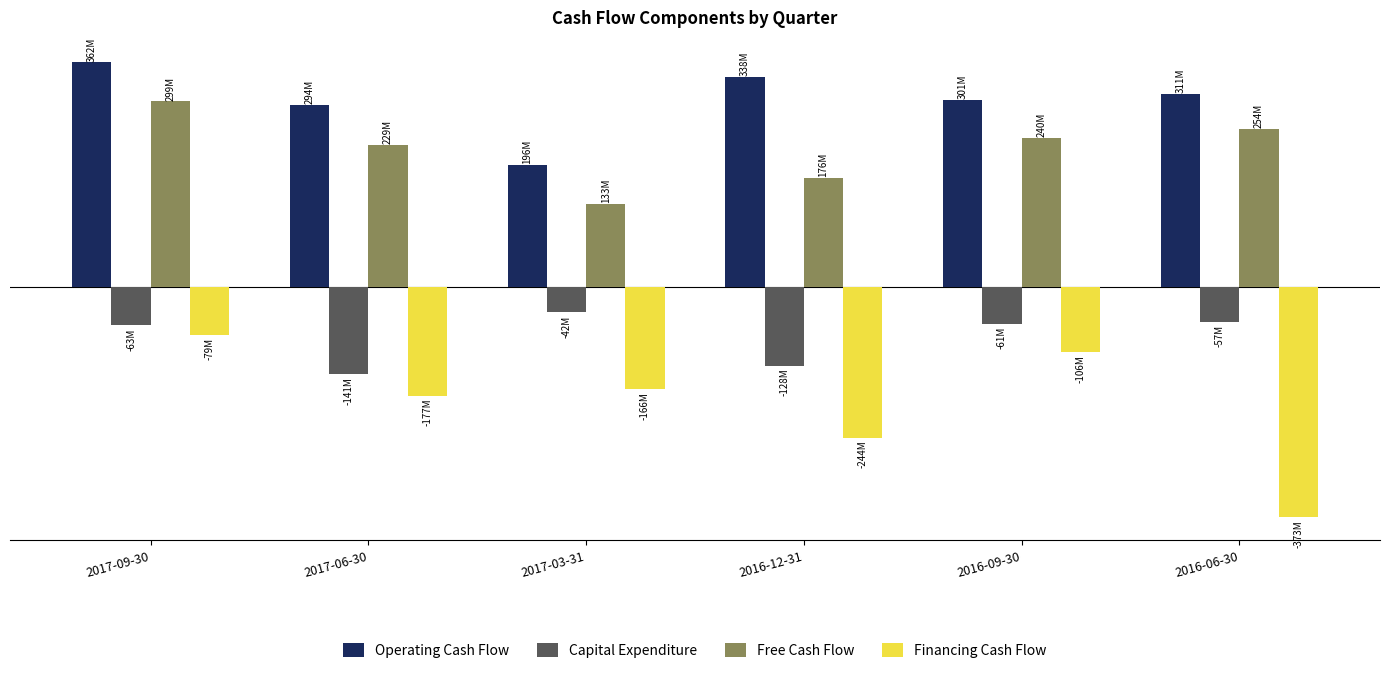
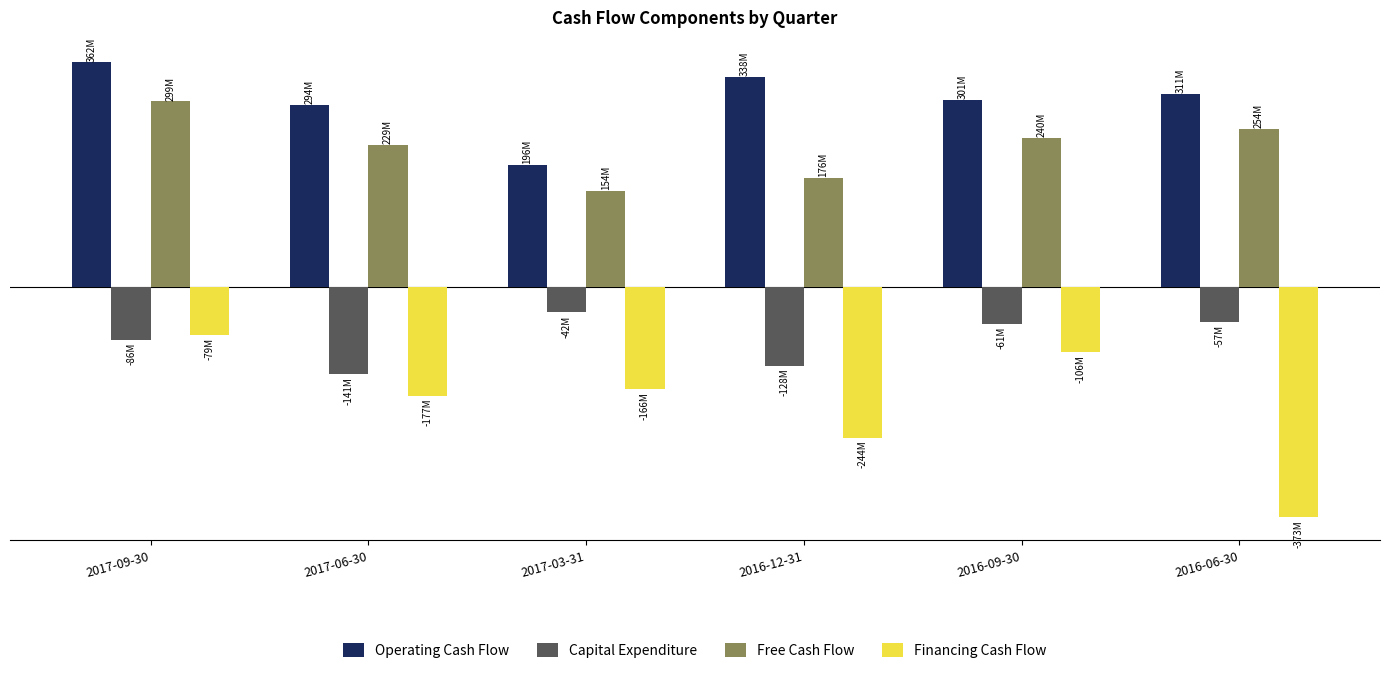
Capital Expenditure, 2017-09-30: -63M -> -86M
Free Cash Flow, 2017-03-31: 133M -> 154M
